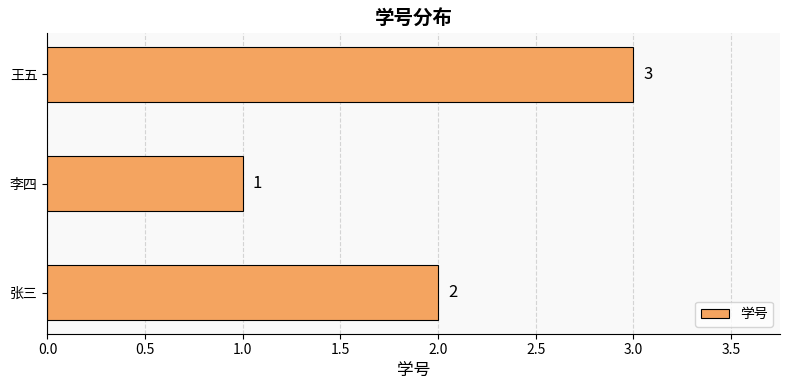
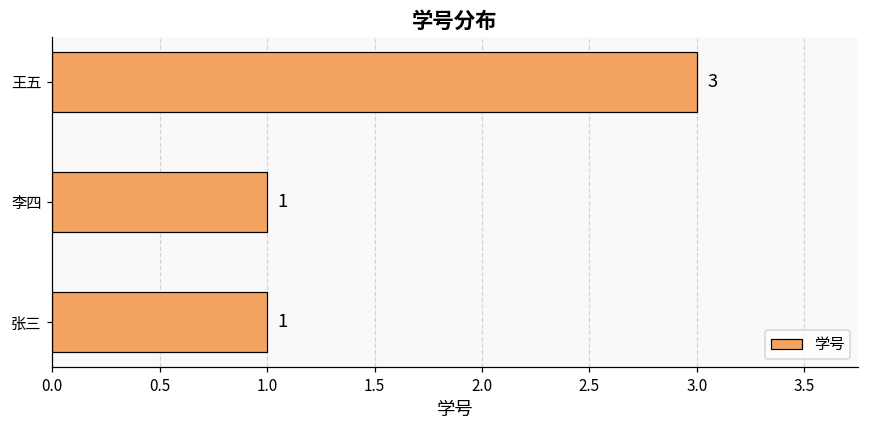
张三: 2 -> 1
